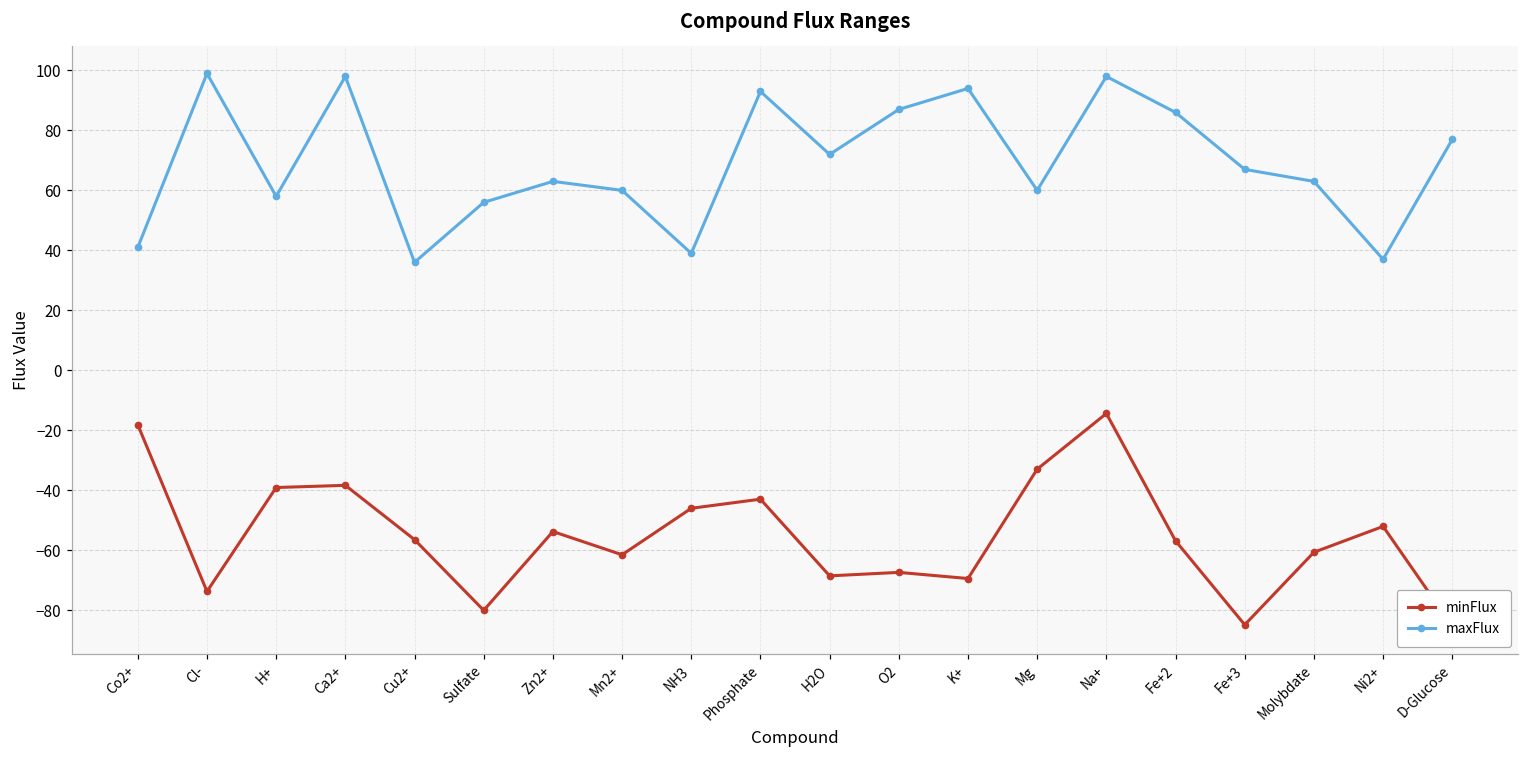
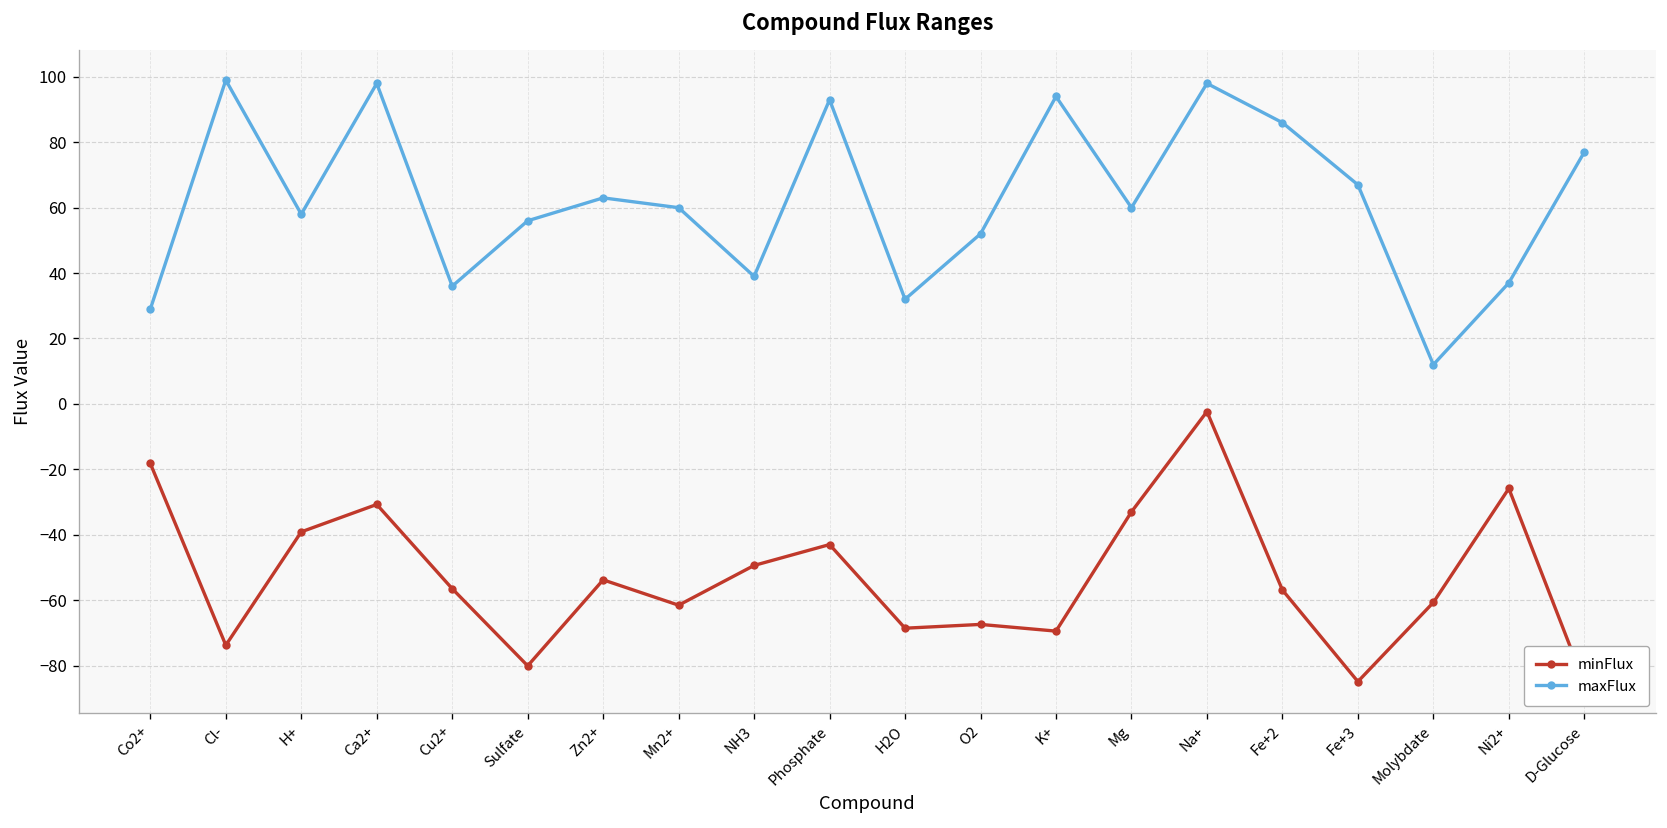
maxFlux, Co2+: 41 -> 29
minFlux, Ca2+: -38 -> -31
minFlux, NH3: -46 -> -49
maxFlux, H2O: 72 -> 32
maxFlux, O2: 87 -> 52
minFlux, Na+: -14 -> -2
maxFlux, Molybdate: 63 -> 12
minFlux, Ni2+: -52 -> -26
